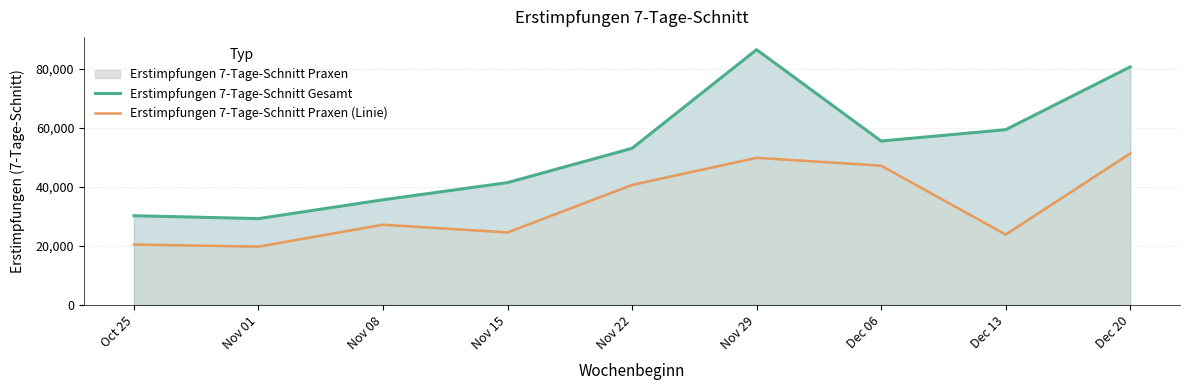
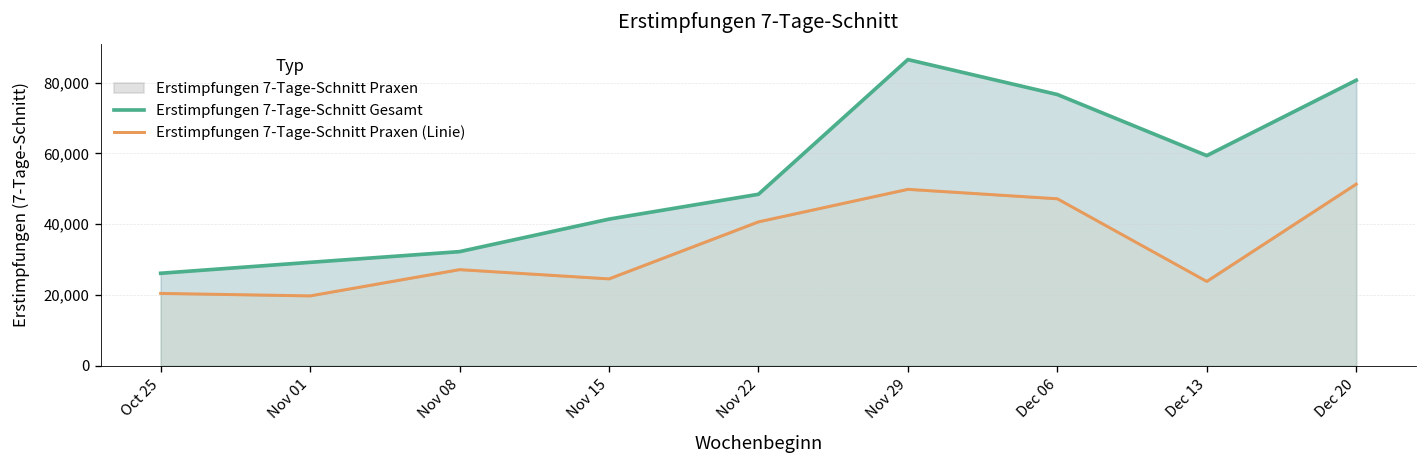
Erstimpfungen 7-Tage-Schnitt Gesamt, Oct 25: 30,000 -> 26,000
Erstimpfungen 7-Tage-Schnitt Gesamt, Nov 08: 36,000 -> 32,000
Erstimpfungen 7-Tage-Schnitt Gesamt, Nov 22: 53,000 -> 48,000
Erstimpfungen 7-Tage-Schnitt Gesamt, Dec 06: 56,000 -> 77,000
